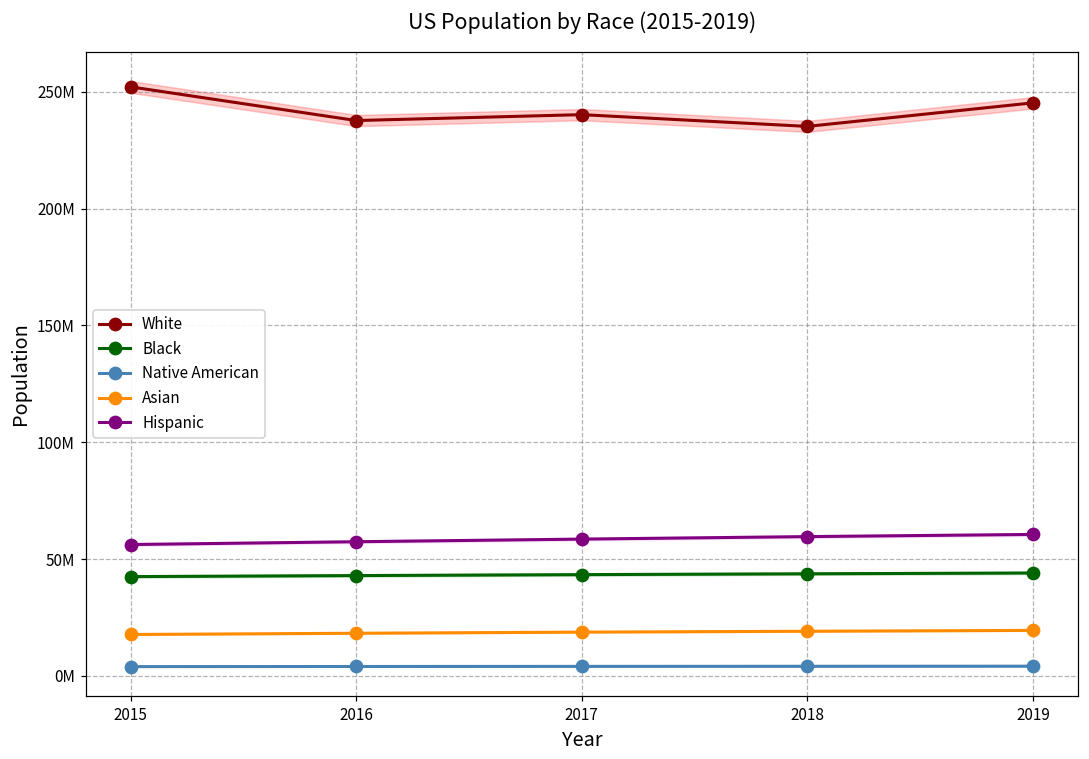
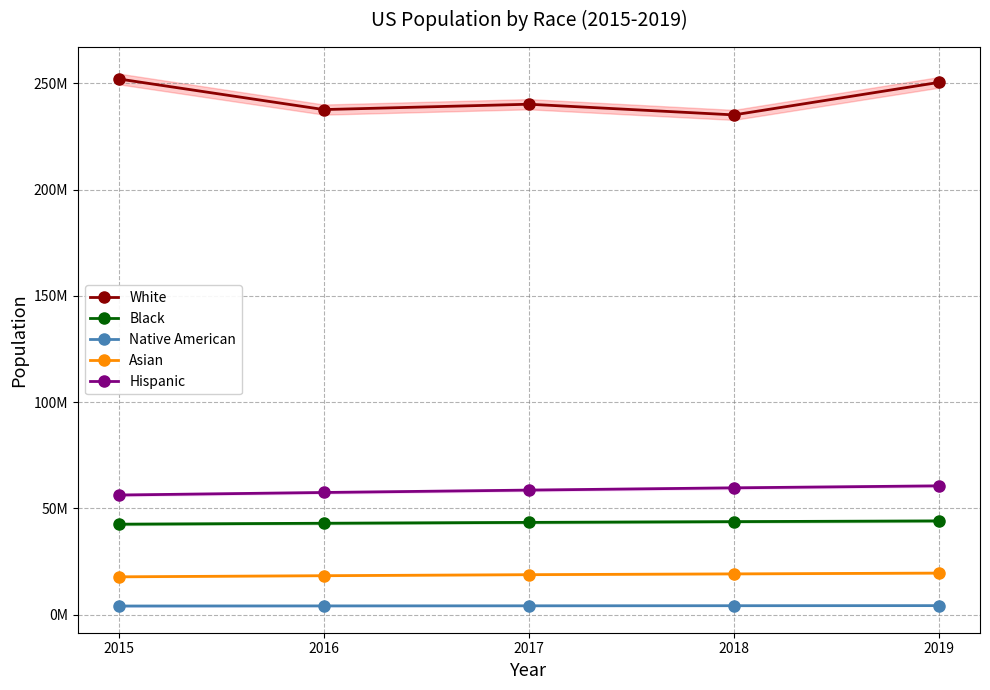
White, 2019: 245000000 -> 251000000
